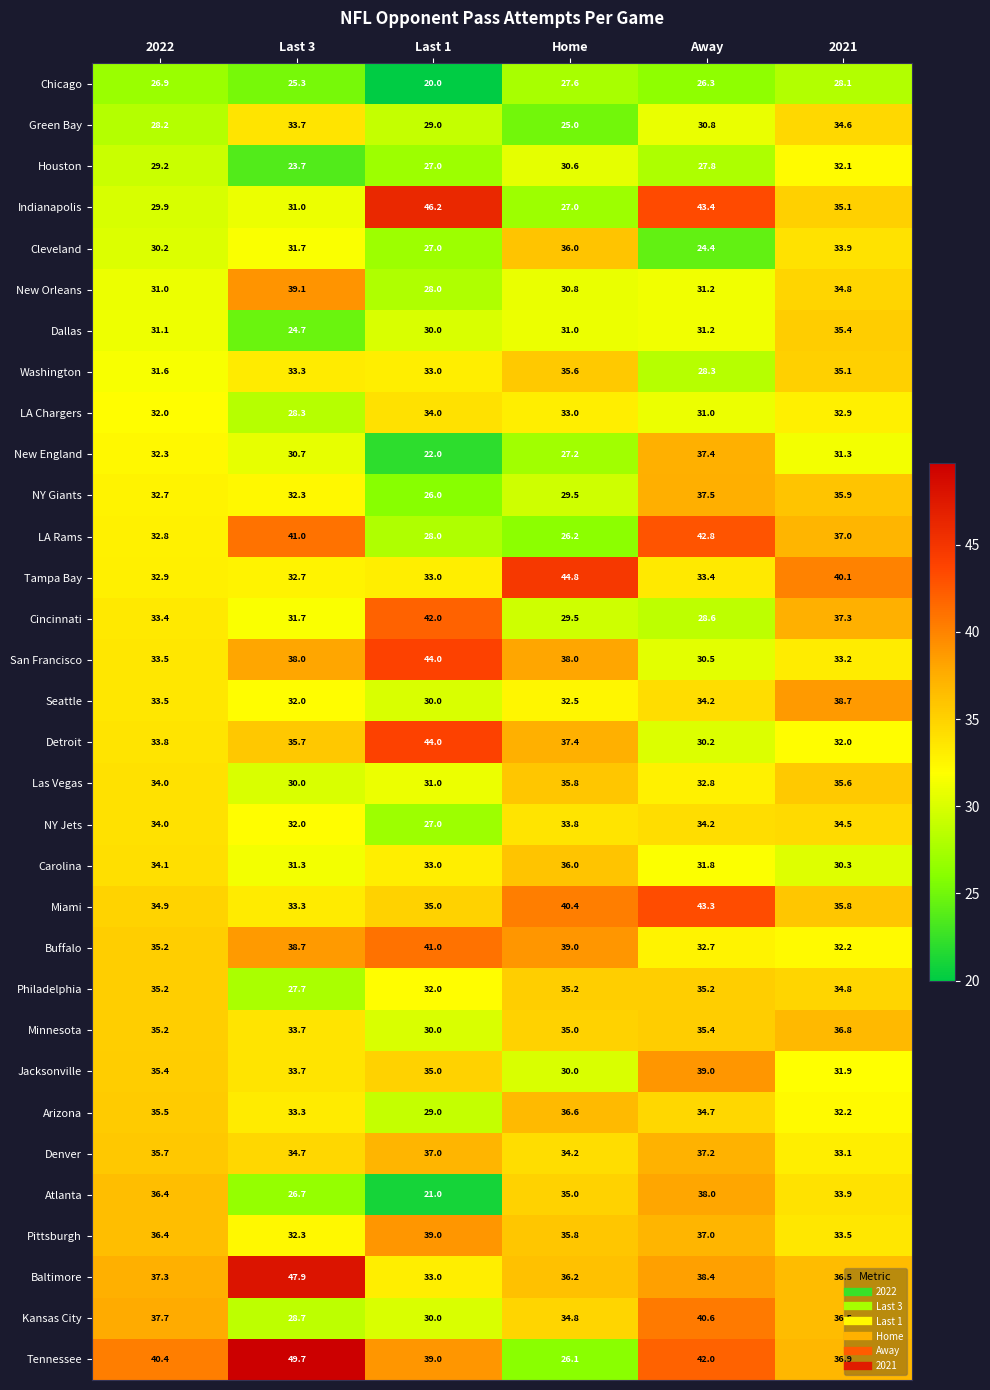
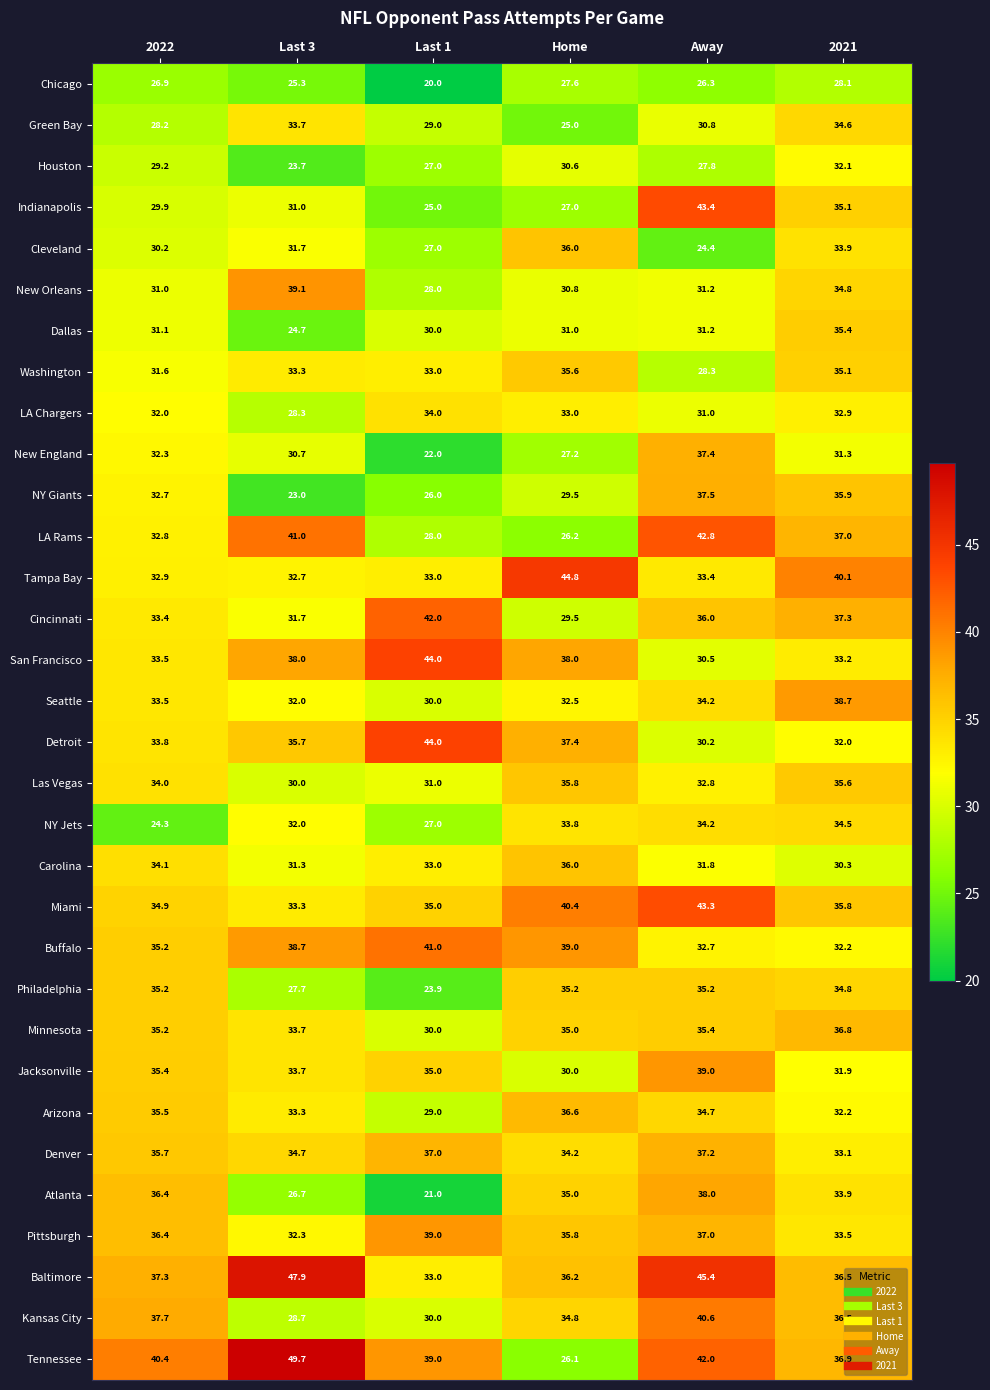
Indianapolis, Last 1: 46.2 -> 25.0
NY Giants, Last 3: 32.3 -> 23.0
Cincinnati, Away: 28.6 -> 36.0
NY Jets, 2022: 34.0 -> 24.3
Philadelphia, Last 1: 32.0 -> 23.9
Baltimore, Away: 38.4 -> 45.4
